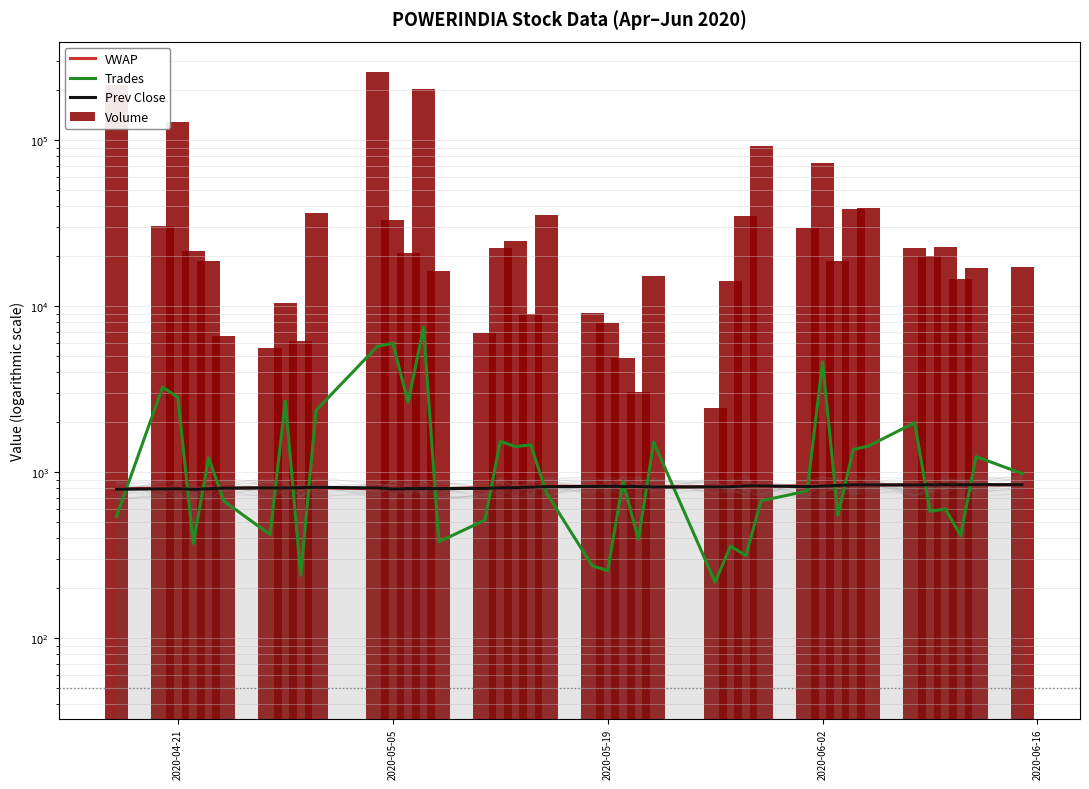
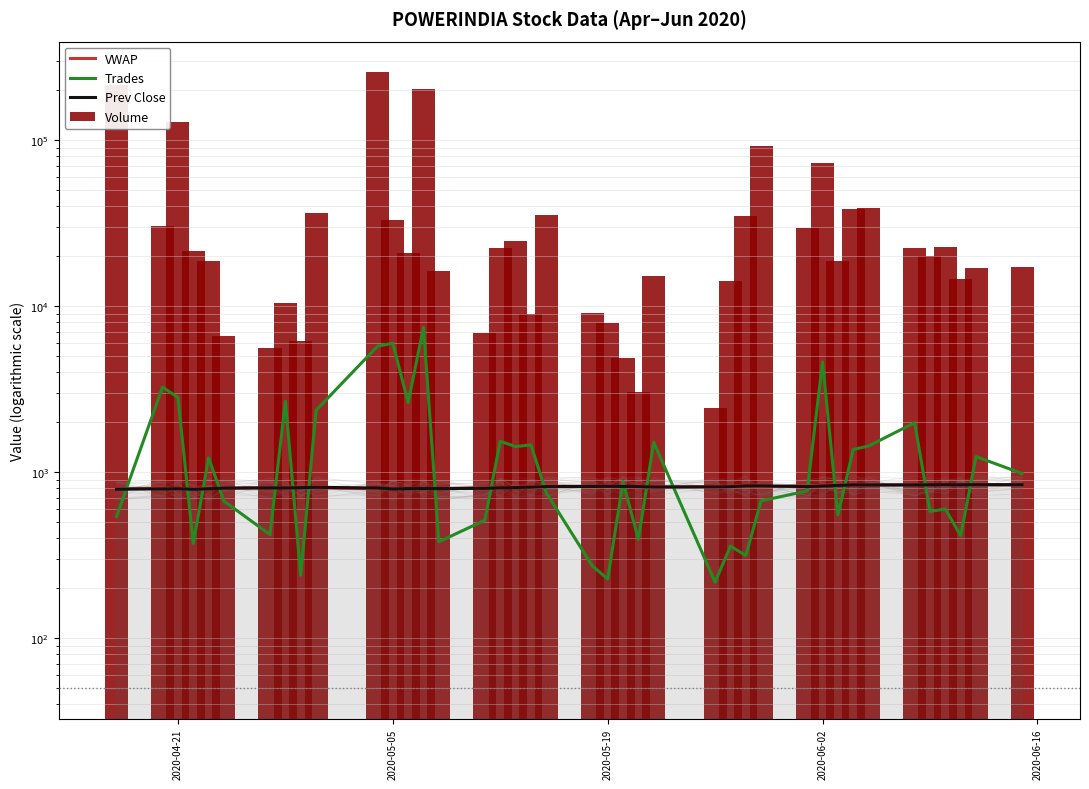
Trades, 2020-05-19: 260 -> 230
